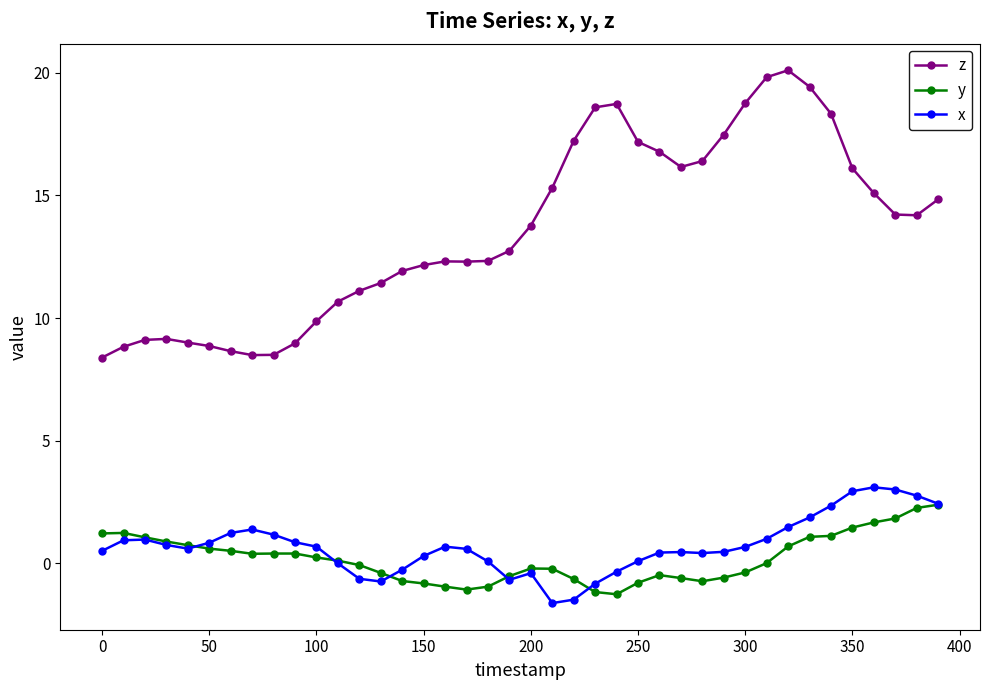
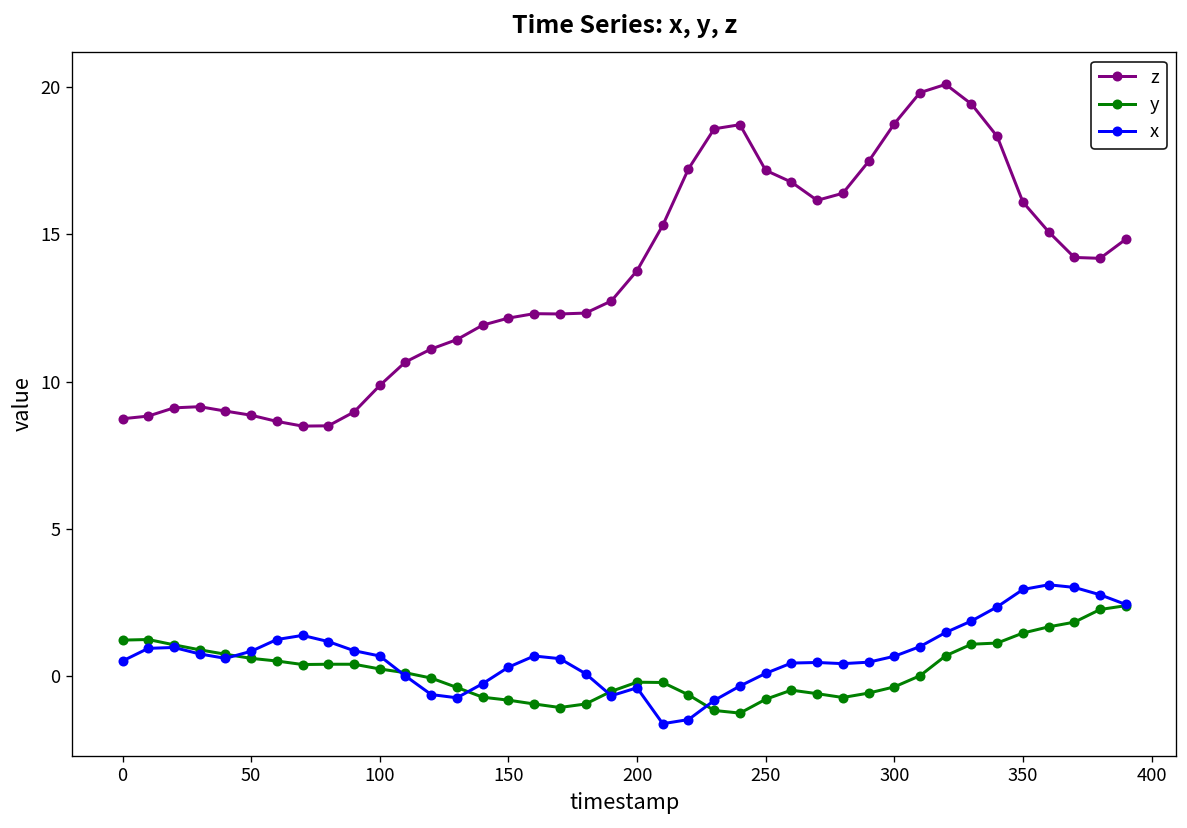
z, 0: 8.4 -> 8.7
